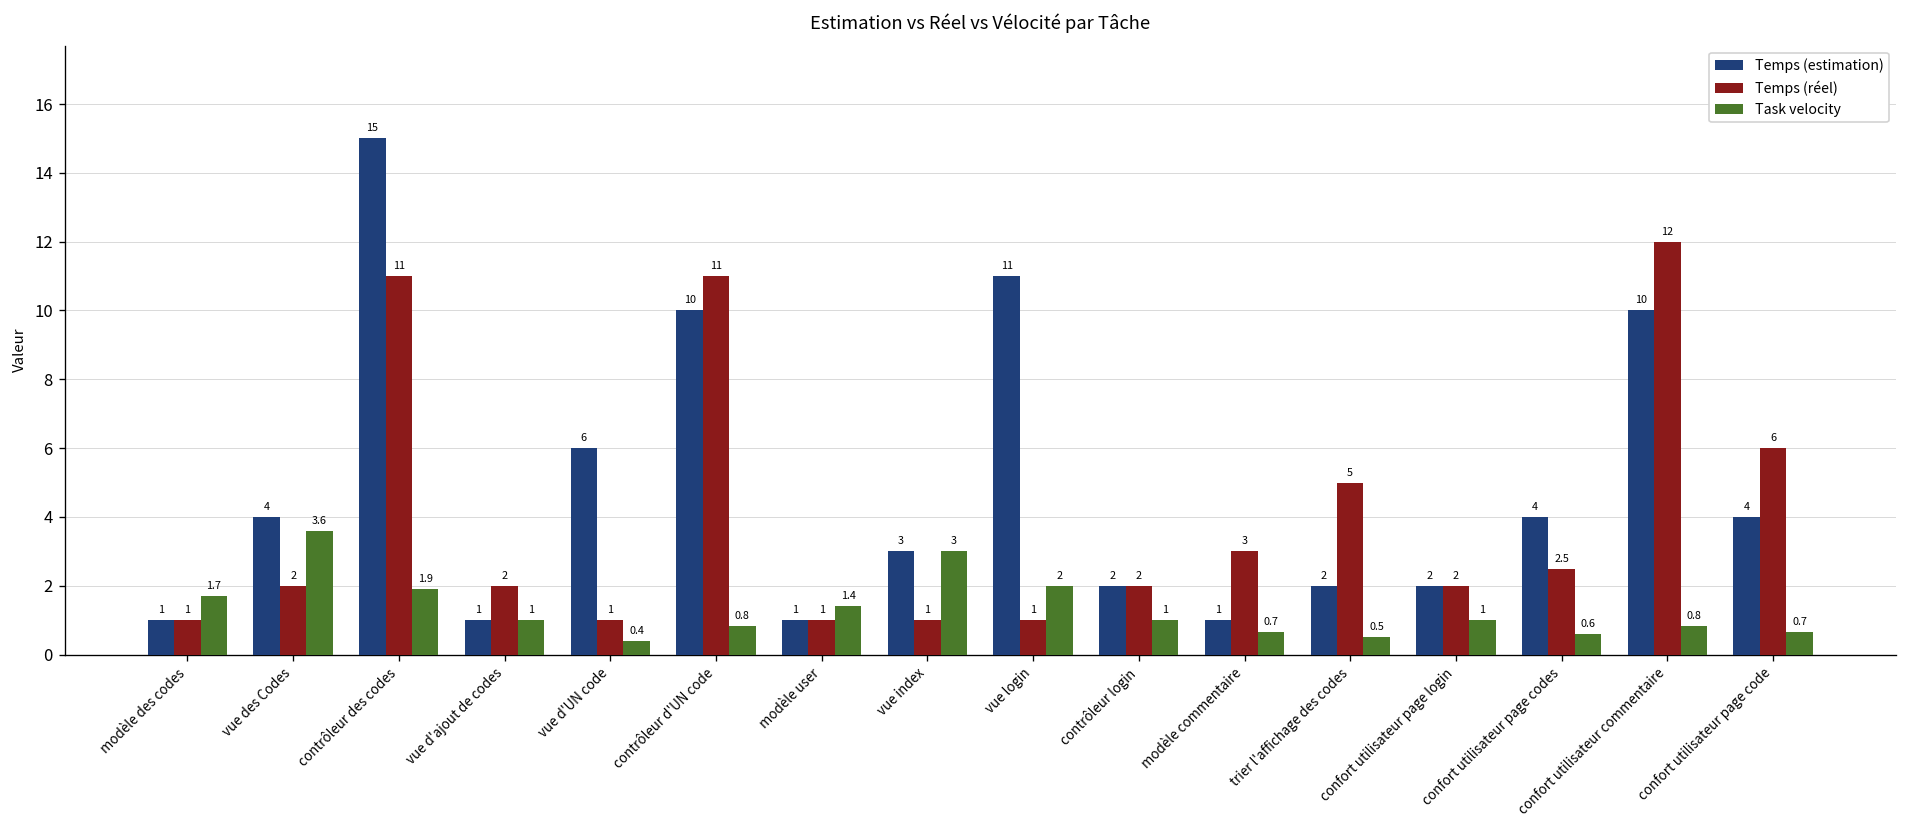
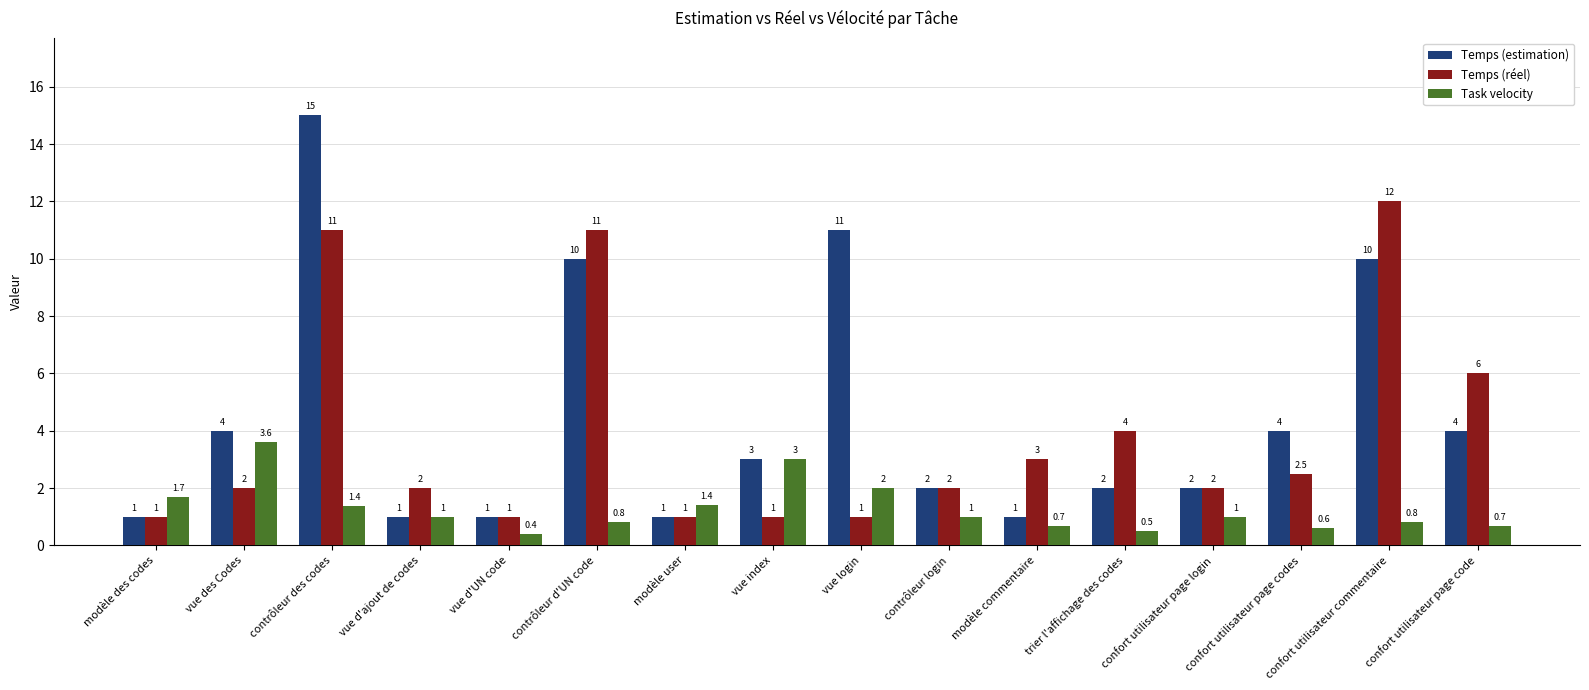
Task velocity, contrôleur des codes: 1.9 -> 1.4
Temps (estimation), vue d'UN code: 6 -> 1
Temps (réel), trier l'affichage des codes: 5 -> 4
